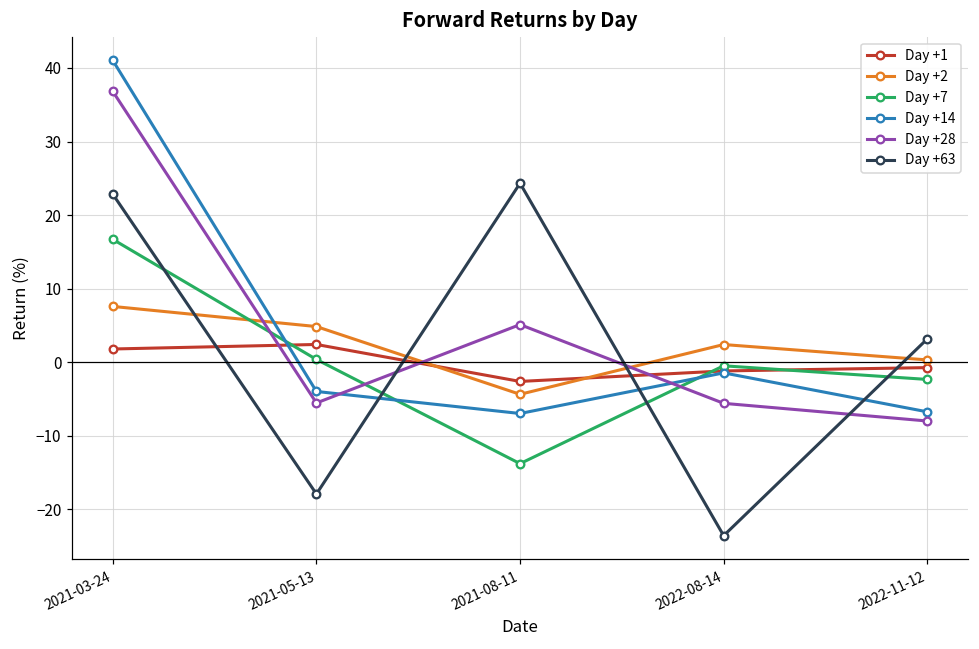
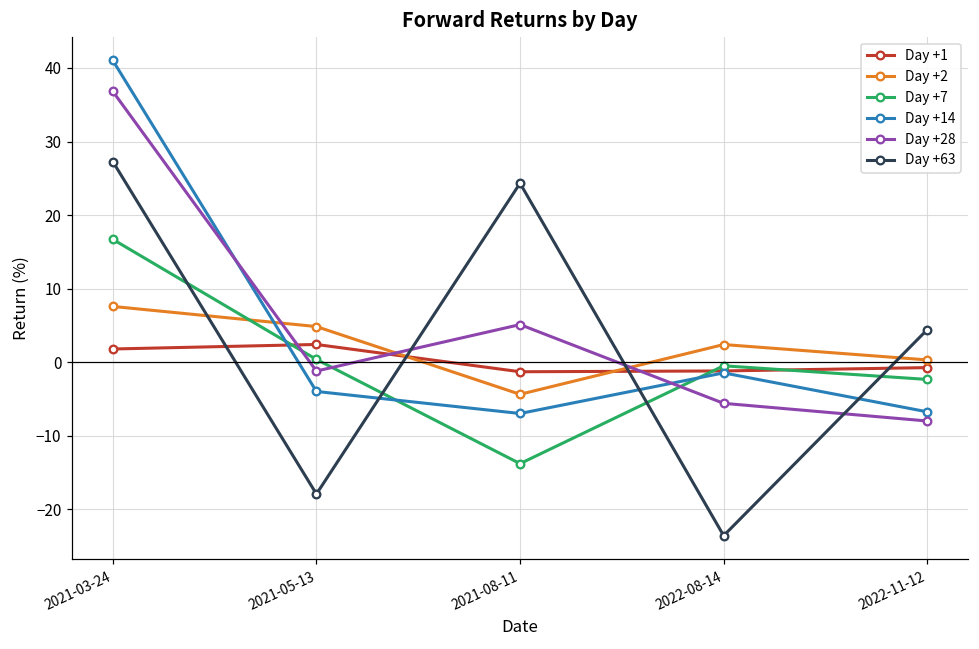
Day +63, 2021-03-24: 23 -> 27
Day +28, 2021-05-13: -6 -> -1
Day +1, 2021-08-11: -3 -> -1
Day +63, 2022-11-12: 3 -> 4
